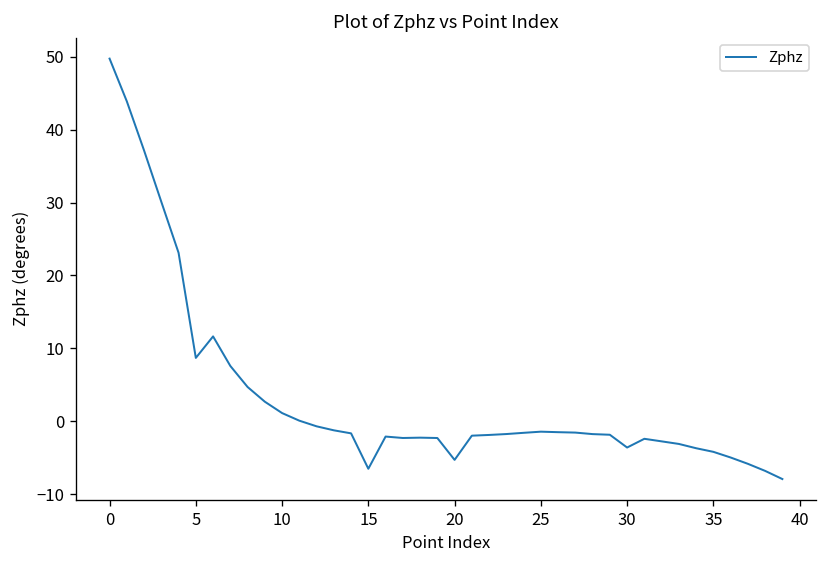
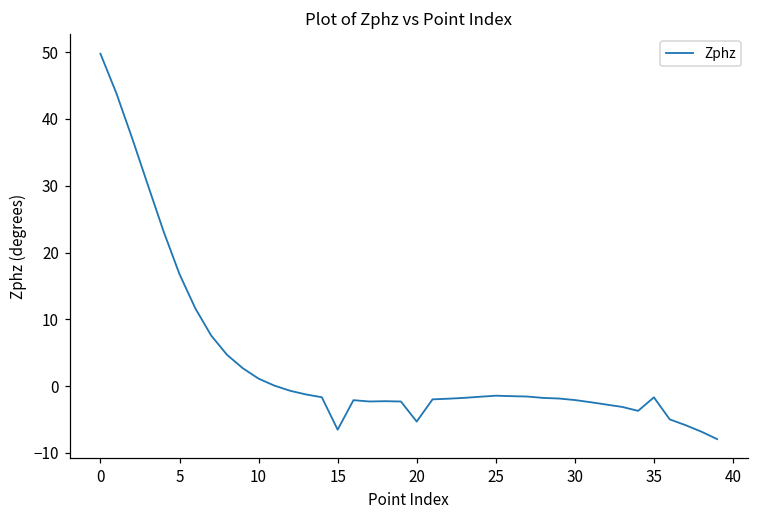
5: 9 -> 17
30: -4 -> -2
35: -4 -> -2
